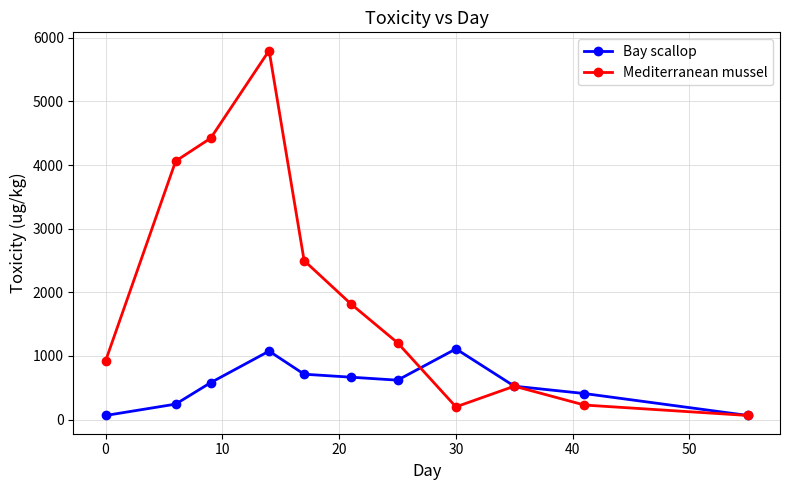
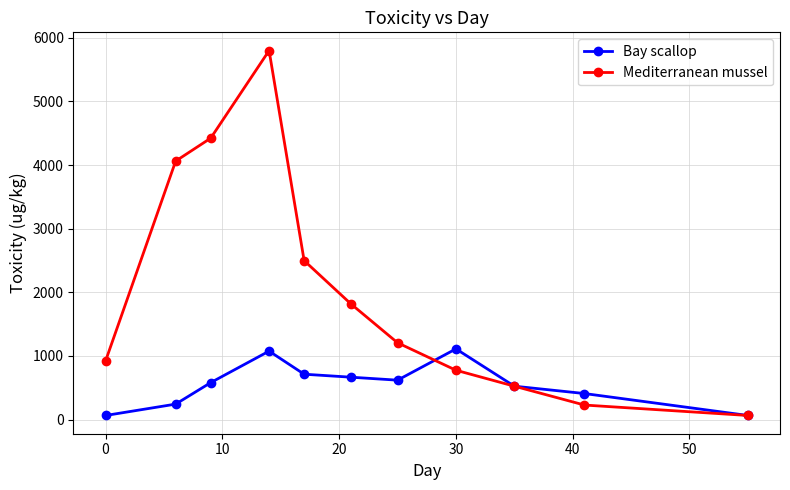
Mediterranean mussel, 30: 200 -> 800
